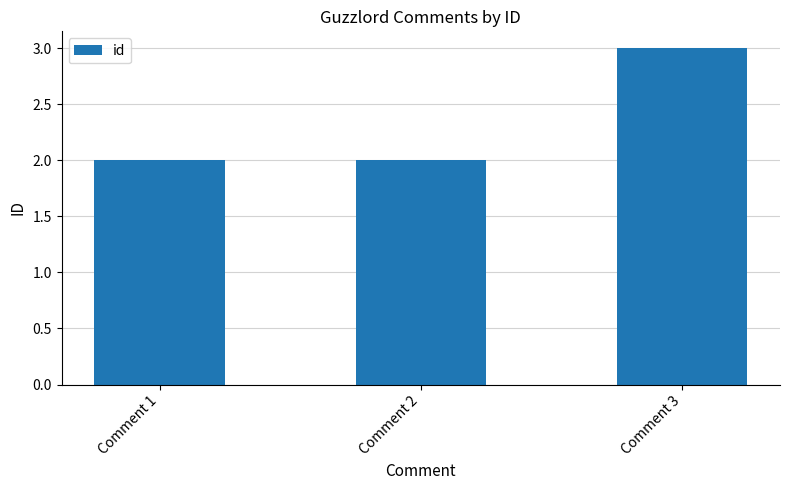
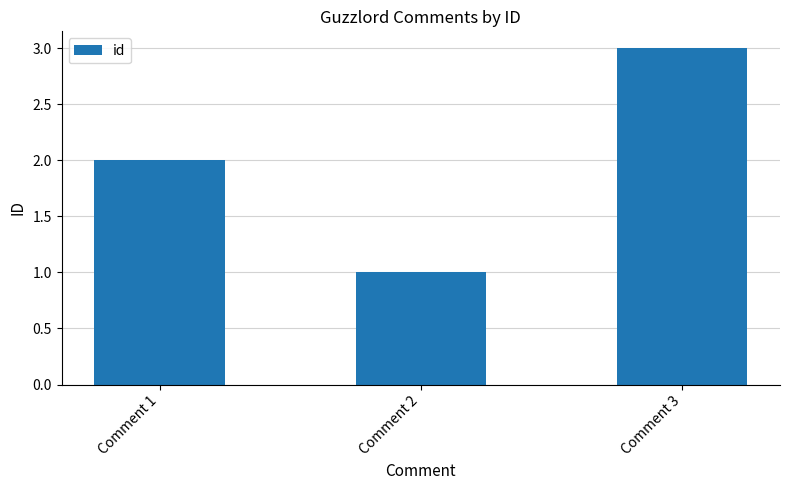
Comment 2: 2 -> 1
